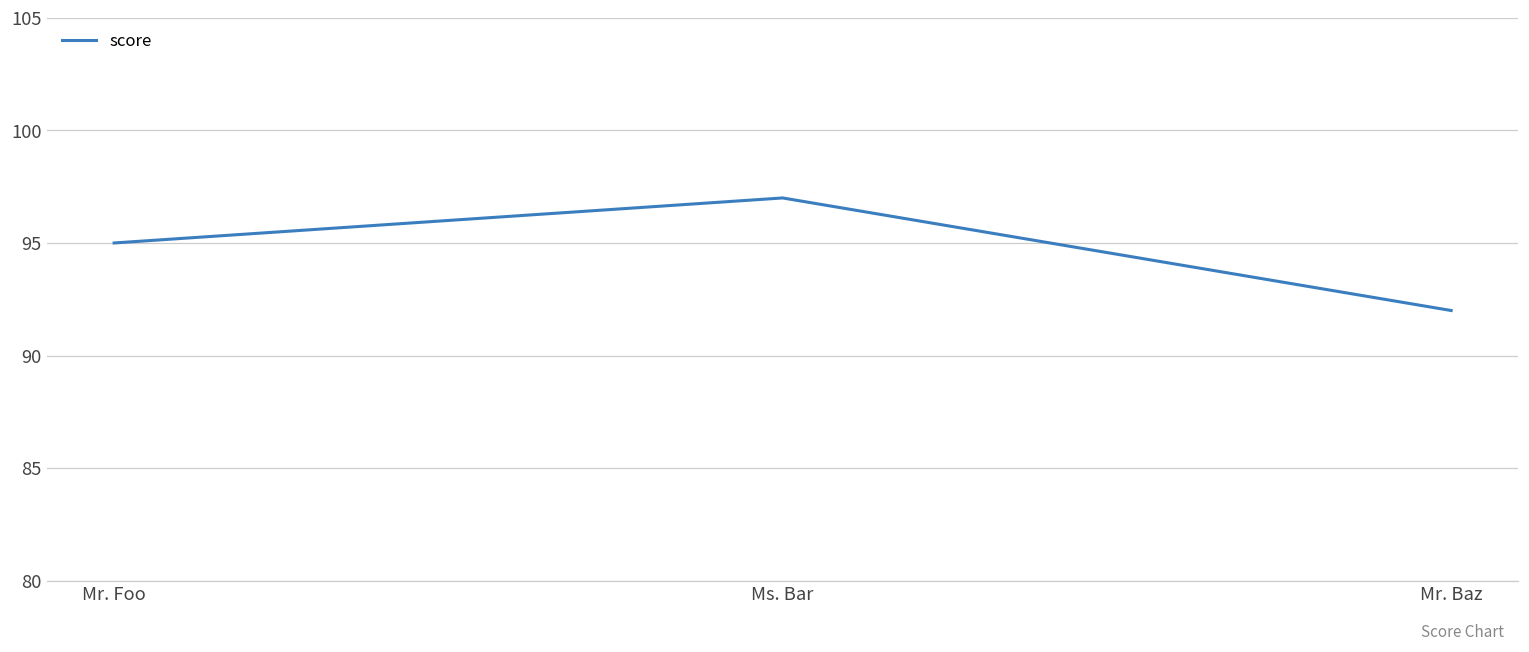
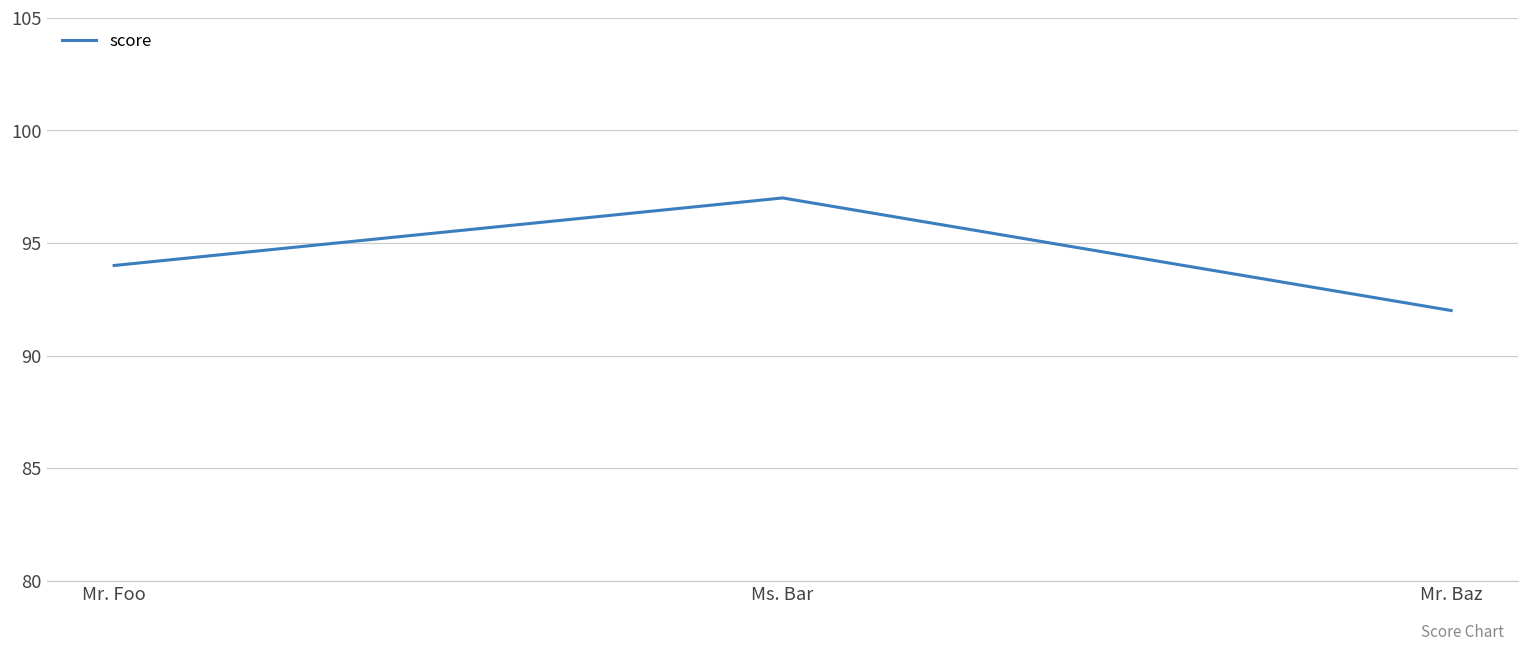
Mr. Foo: 95 -> 94
